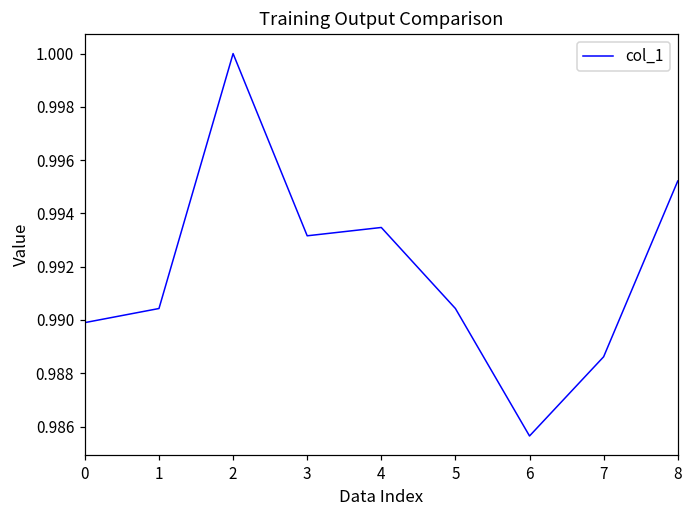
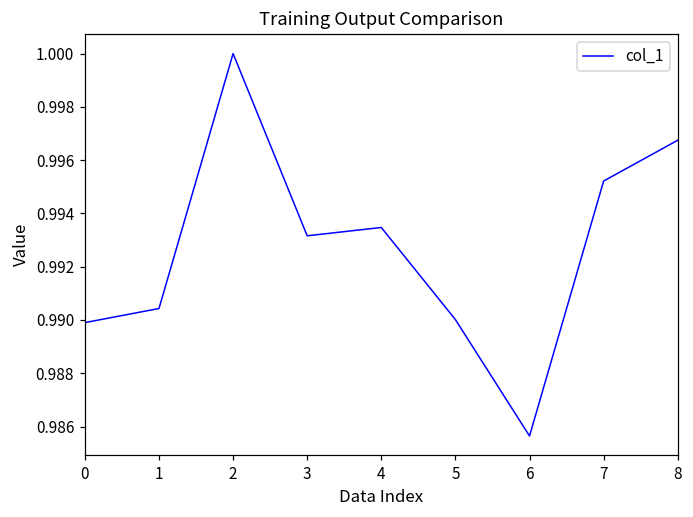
5: 0.9904 -> 0.9900
7: 0.9886 -> 0.9952
8: 0.9952 -> 0.9967
